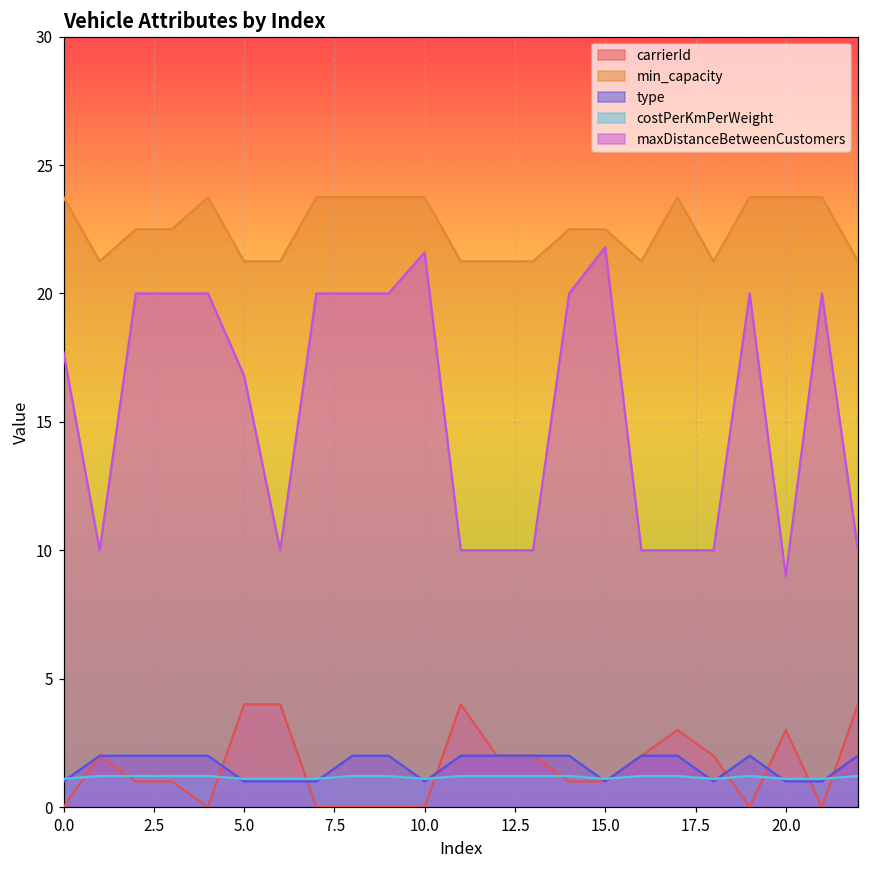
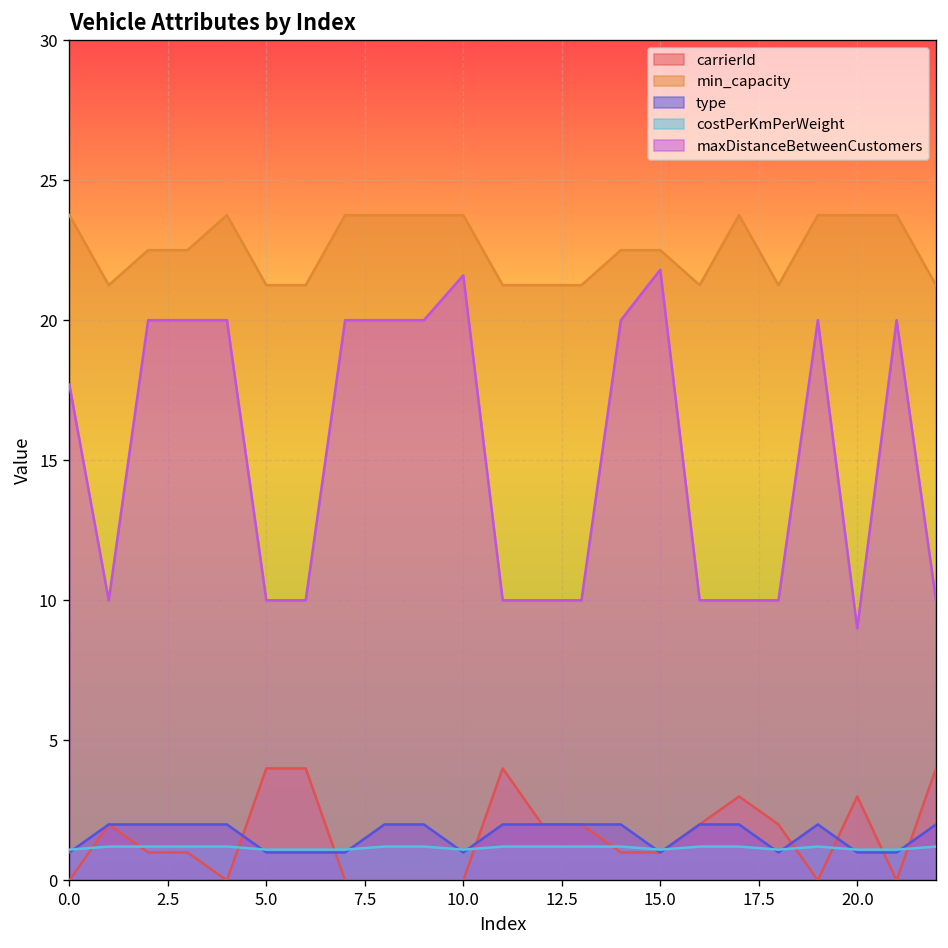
maxDistanceBetweenCustomers, 5.0: 16.8 -> 10.0
